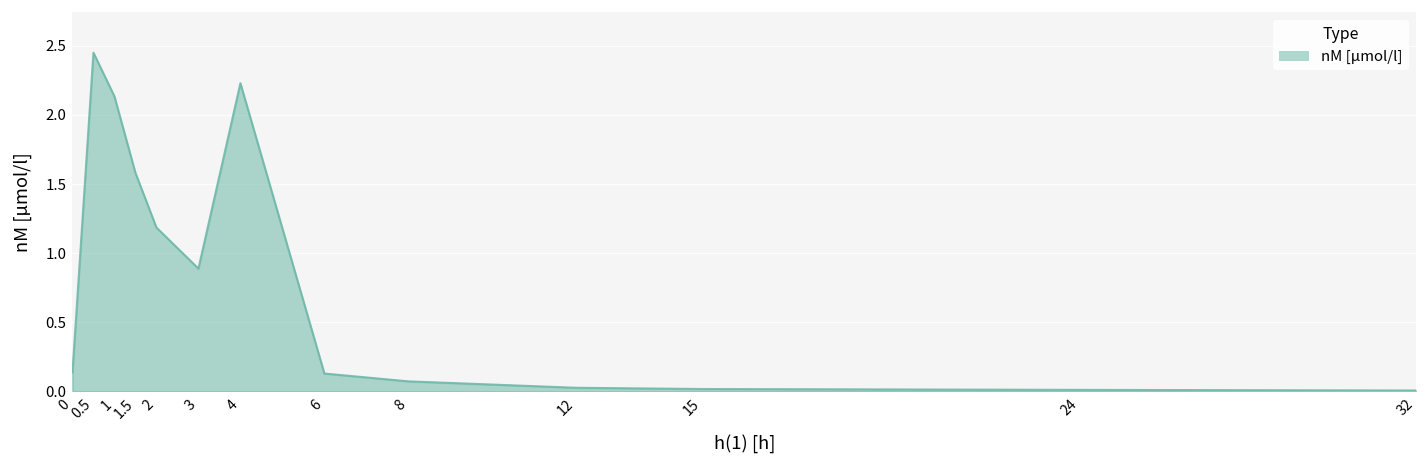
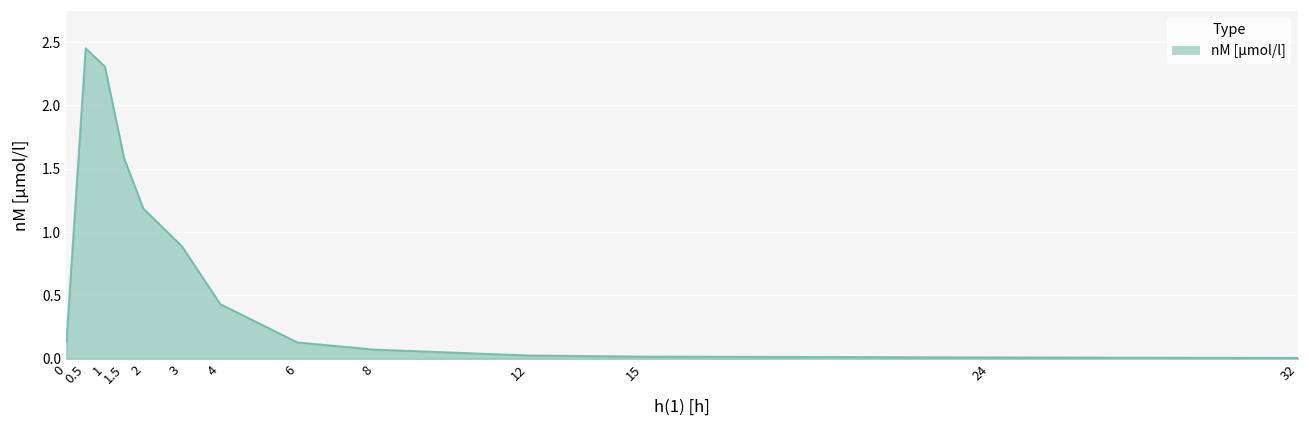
1: 2.13 -> 2.31
4: 2.23 -> 0.43
